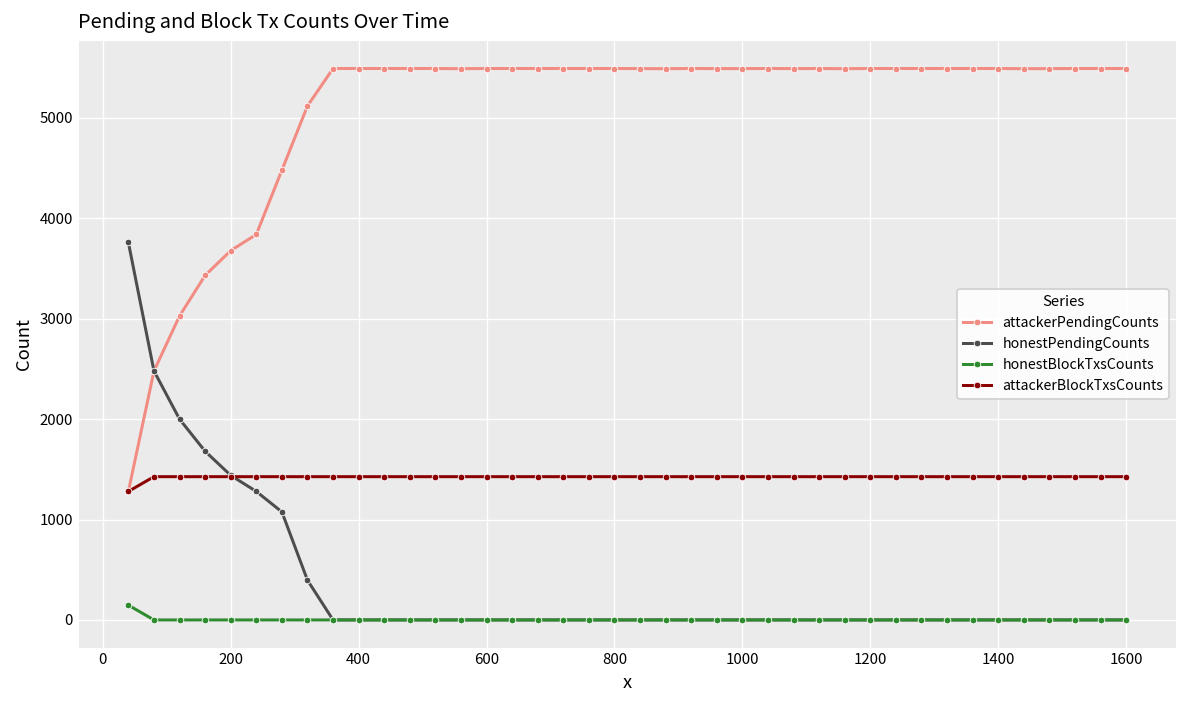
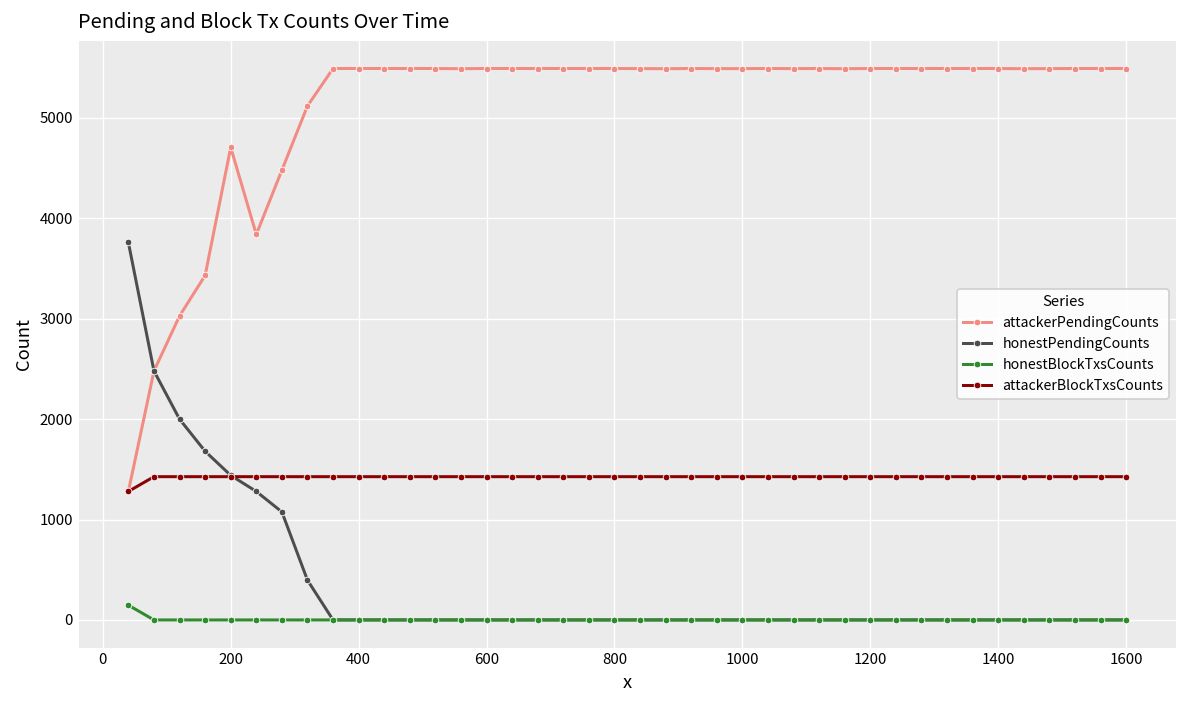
attackerPendingCounts, 200: 3700 -> 4700
